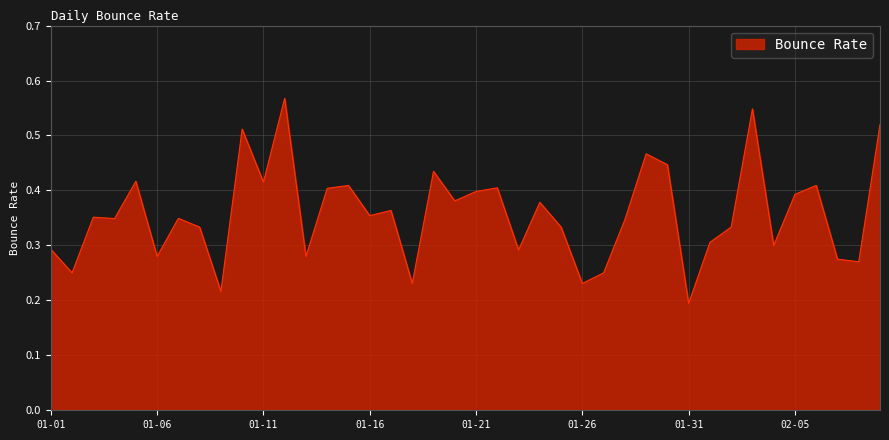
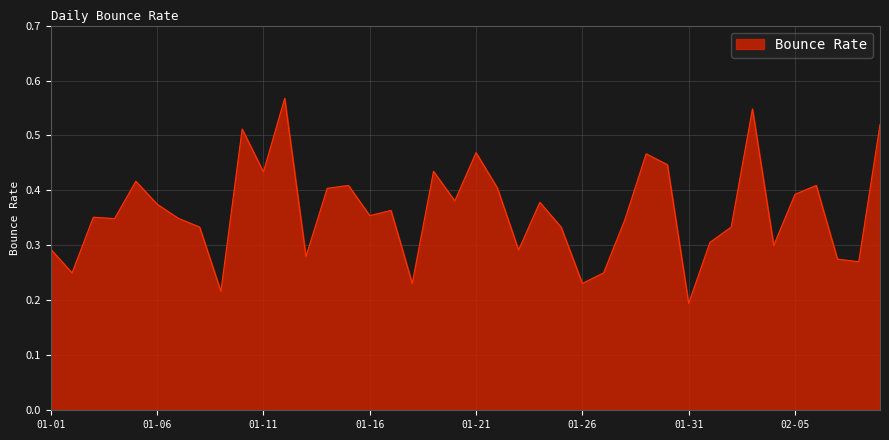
01-06: 0.28 -> 0.38
01-11: 0.42 -> 0.43
01-21: 0.40 -> 0.47
